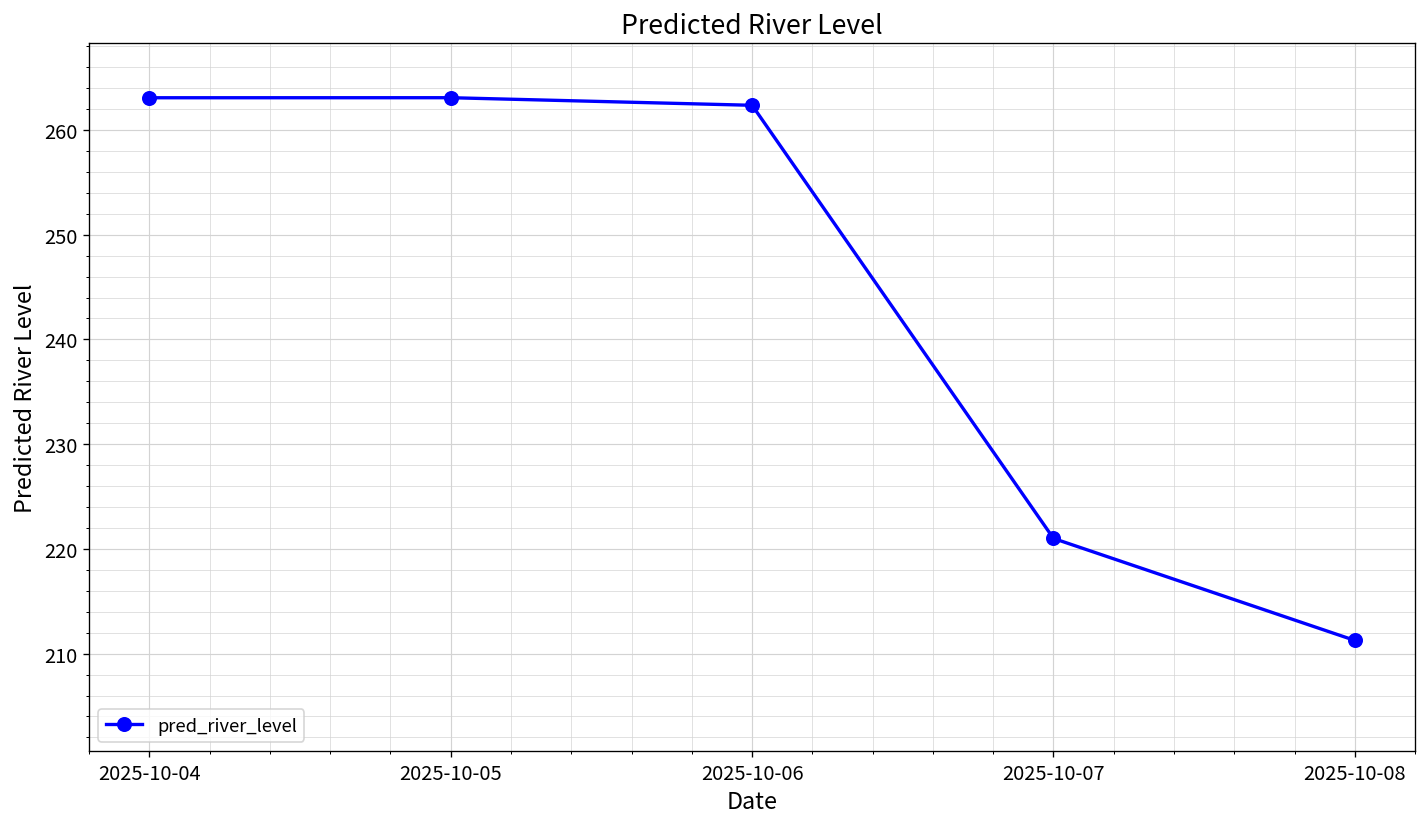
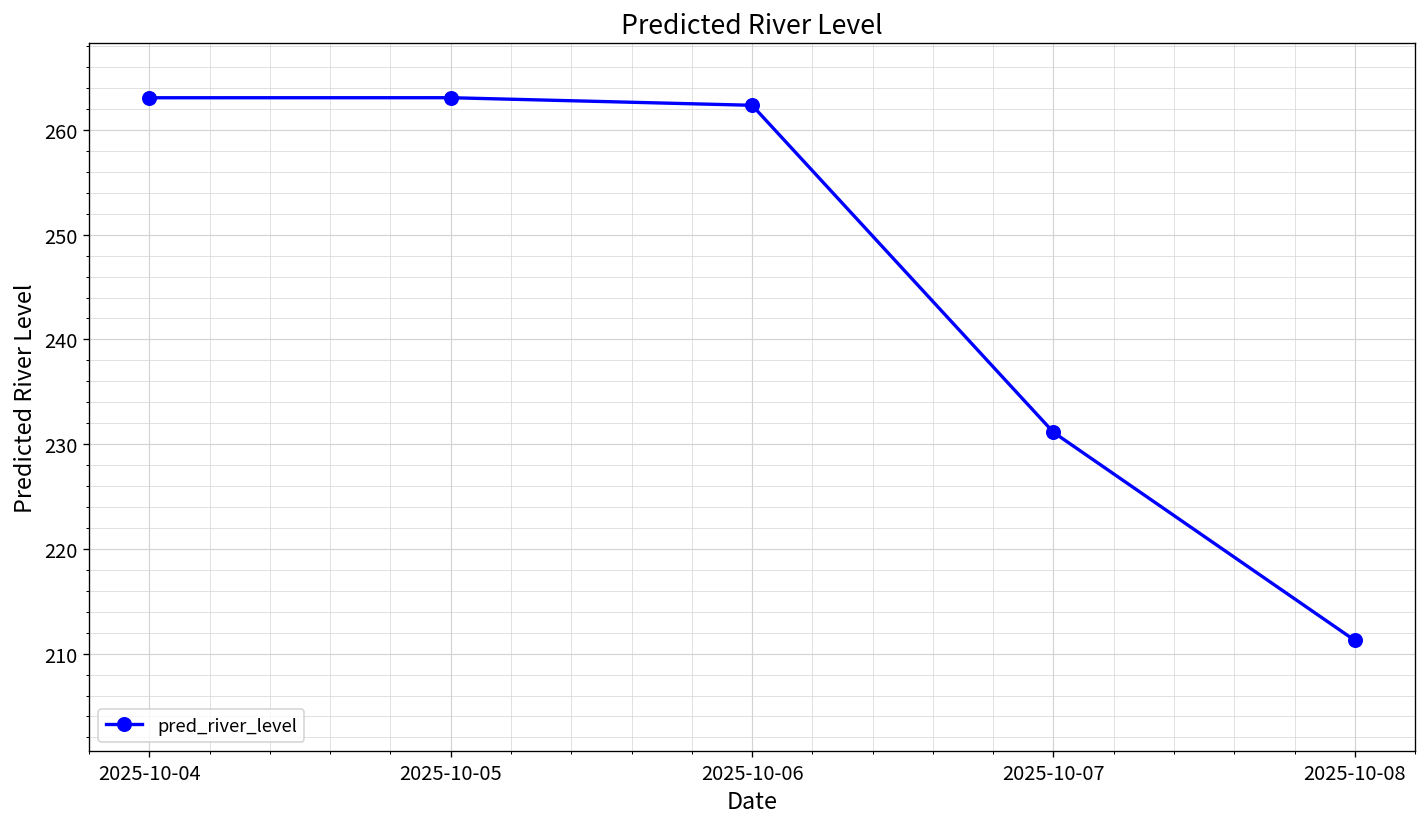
2025-10-07: 221 -> 231
